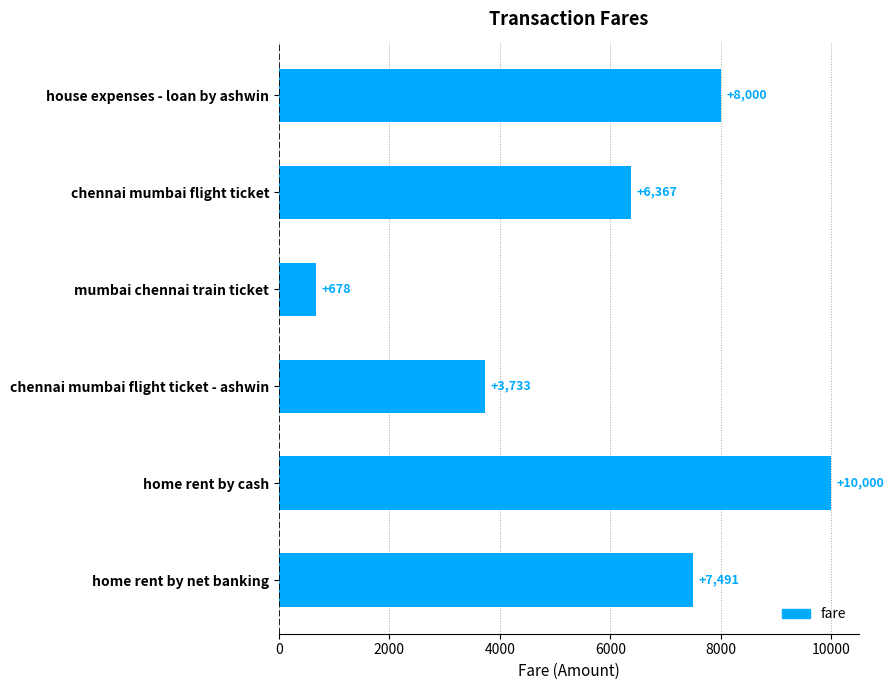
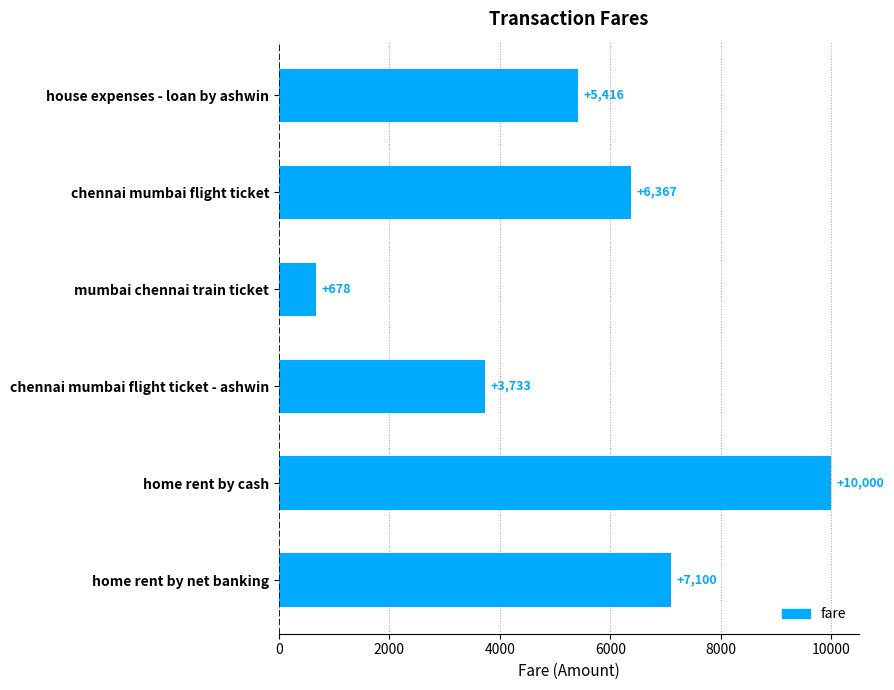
house expenses - loan by ashwin: +8,000 -> +5,416
home rent by net banking: +7,491 -> +7,100
